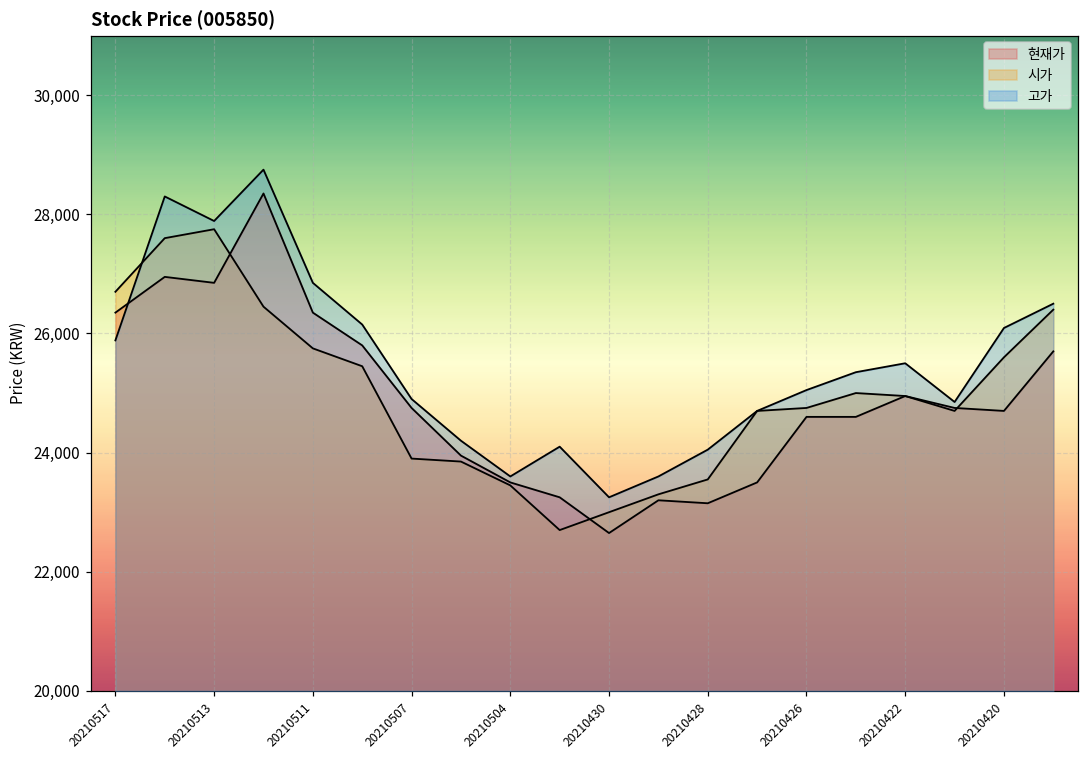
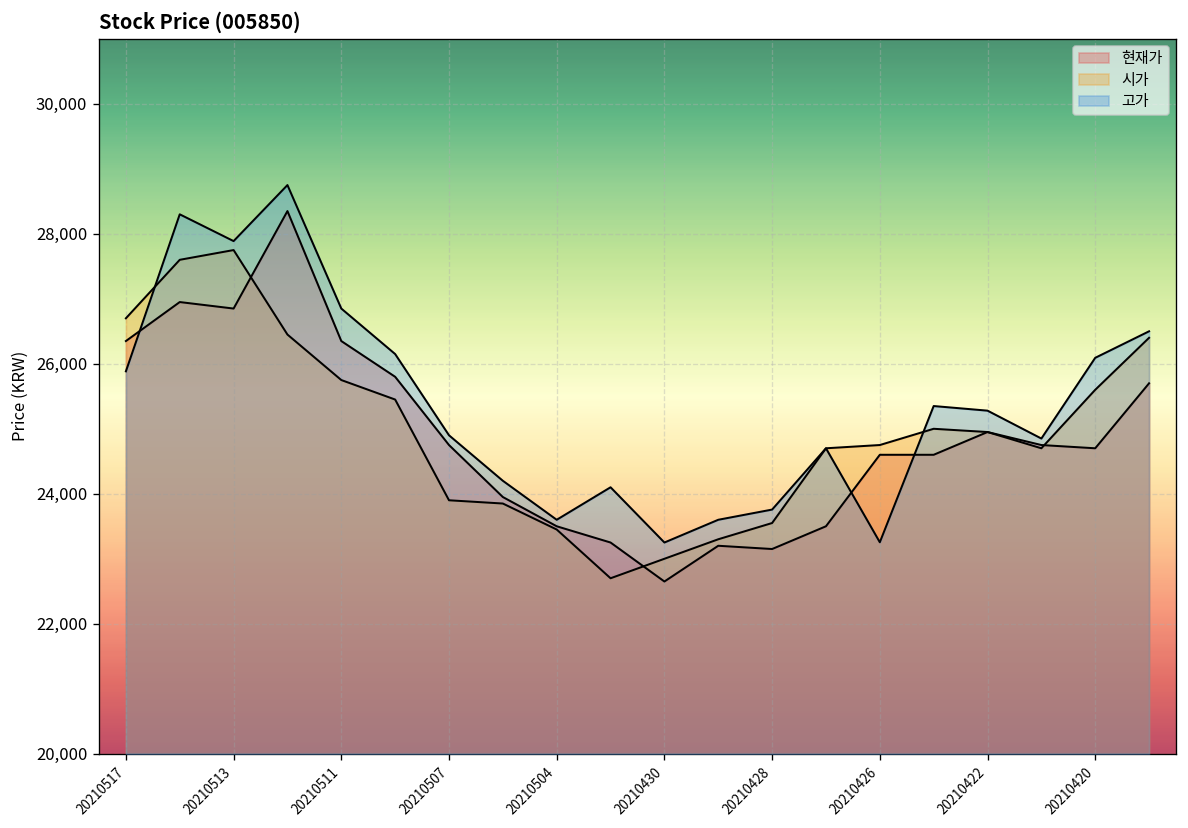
고가, 20210428: 24,100 -> 23,800
고가, 20210426: 25,100 -> 23,300
고가, 20210422: 25,500 -> 25,300
